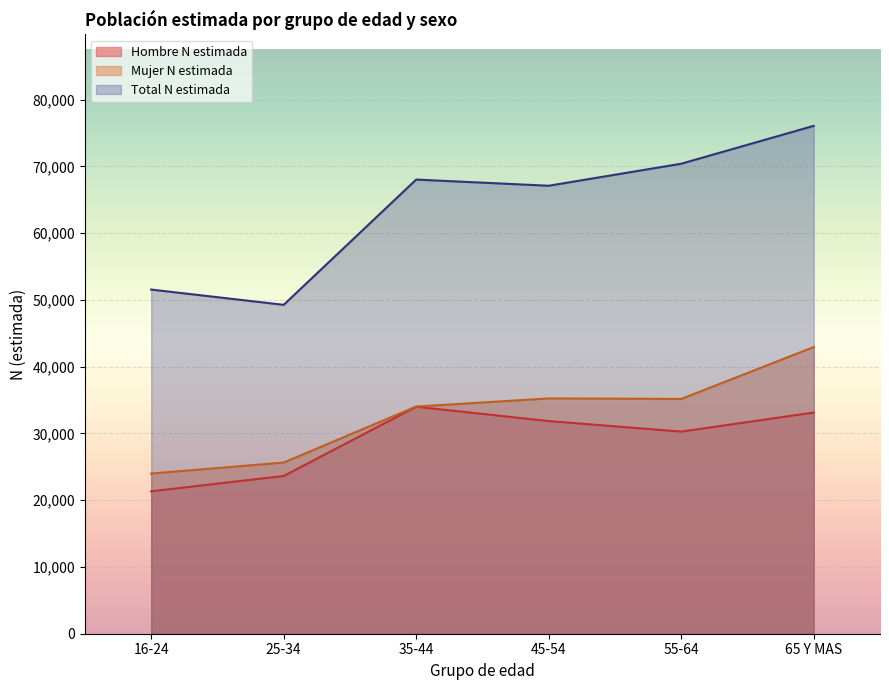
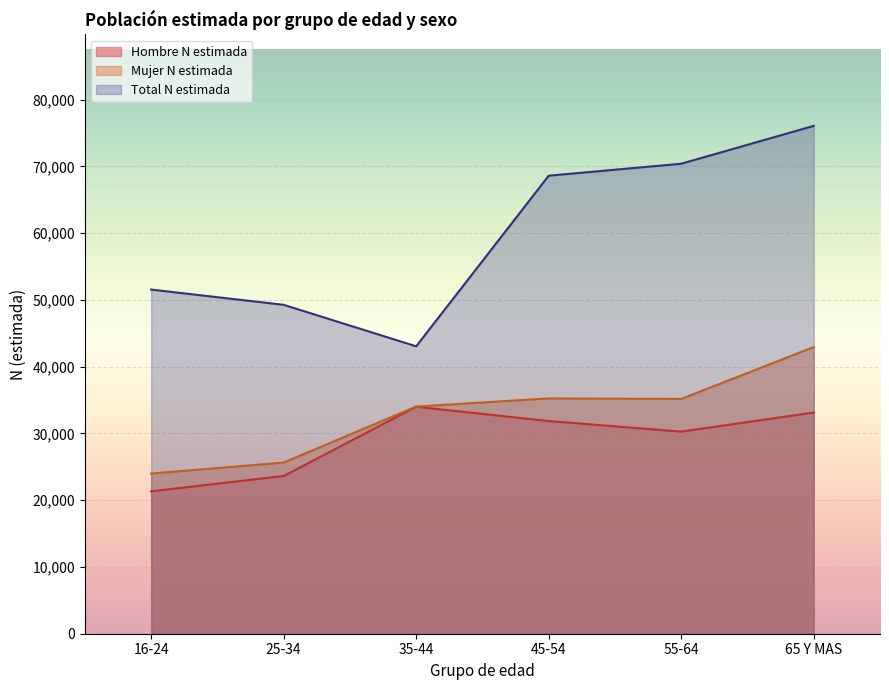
Total N estimada, 35-44: 68,000 -> 43,000
Total N estimada, 45-54: 67,000 -> 69,000
